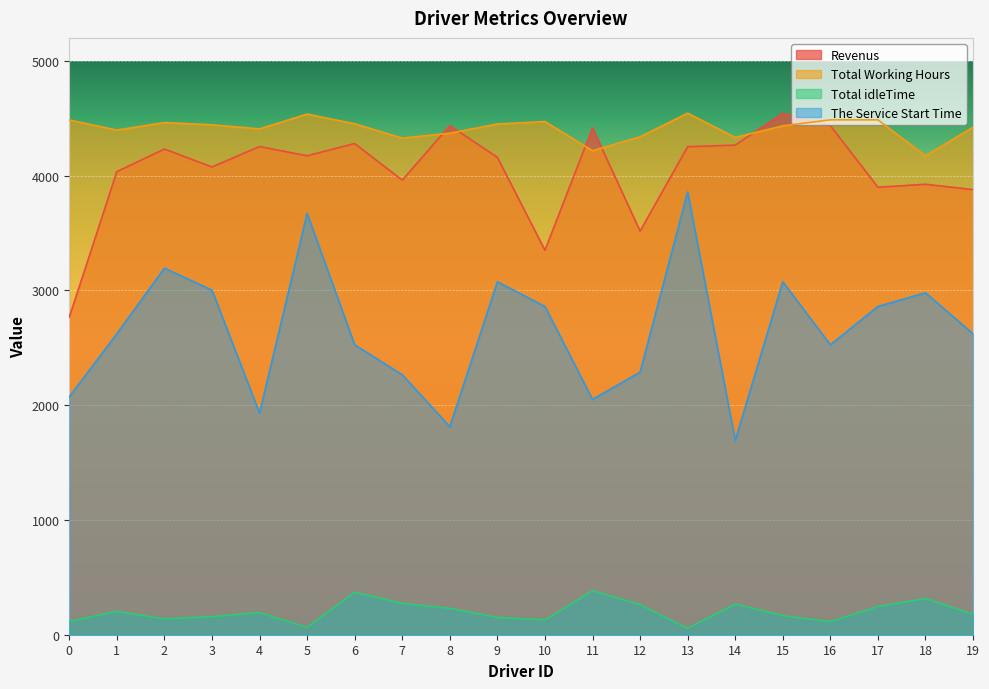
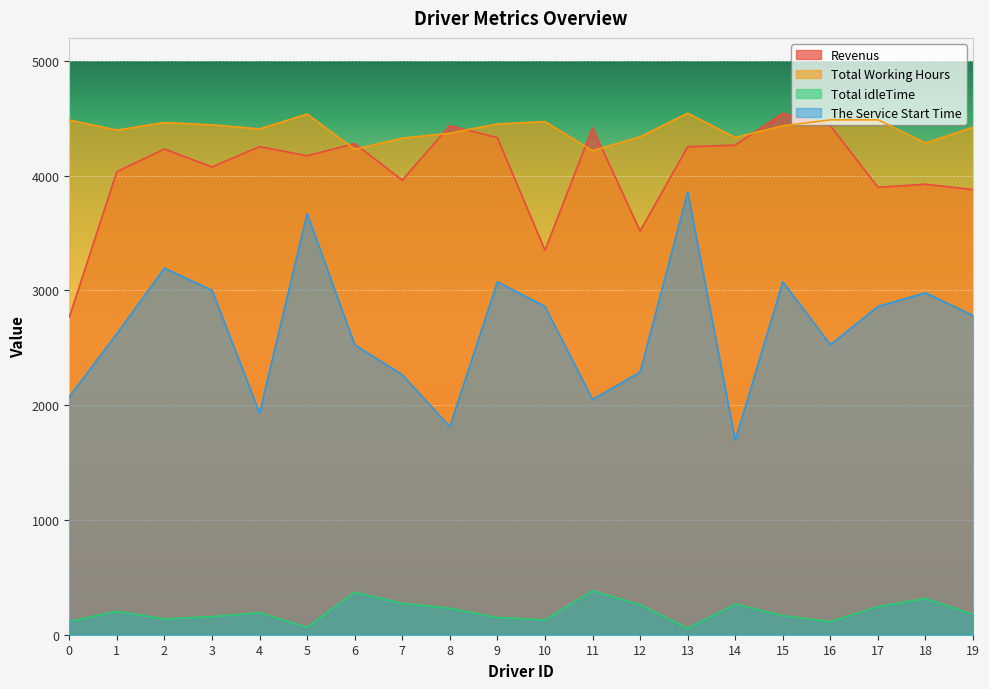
Total Working Hours, 6: 4450 -> 4230
Revenus, 9: 4160 -> 4330
Total Working Hours, 18: 4170 -> 4280
The Service Start Time, 19: 2620 -> 2780
